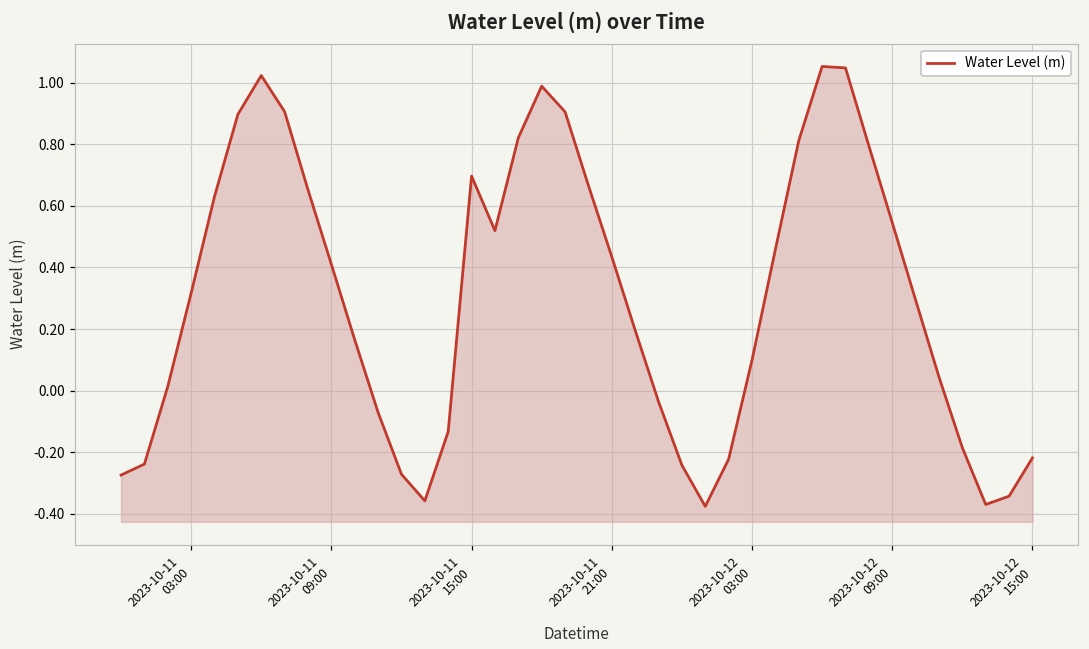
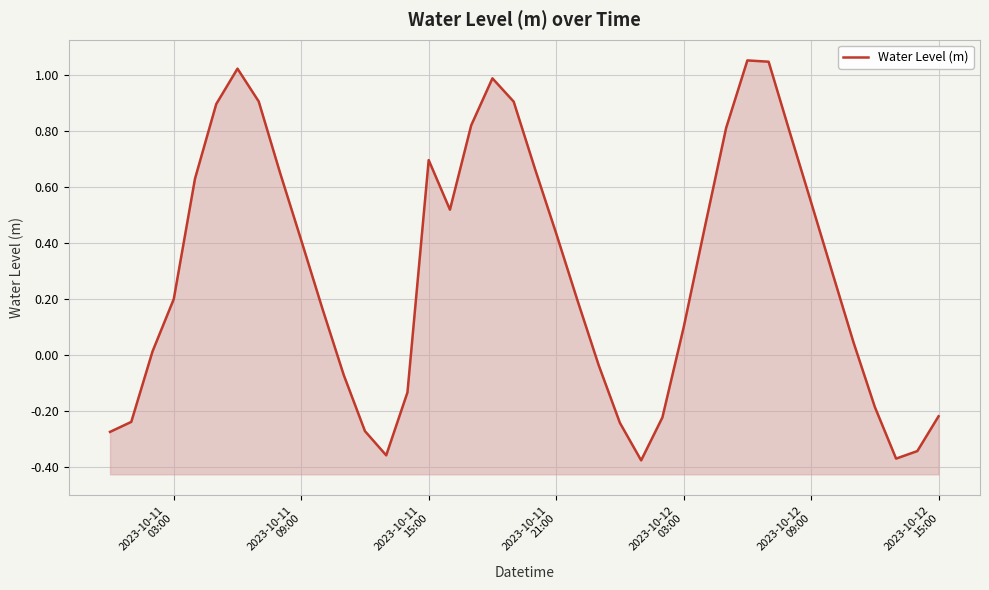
2023-10-11 03:00: 0.32 -> 0.20
